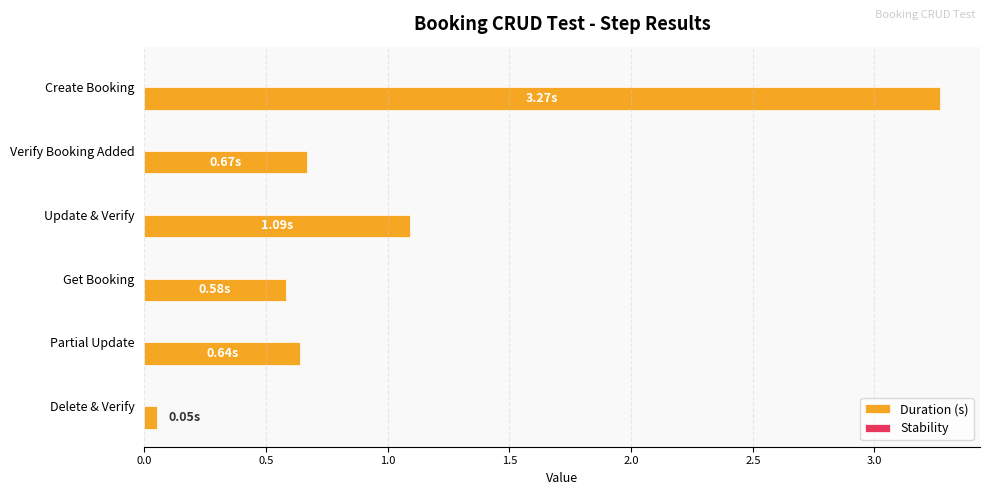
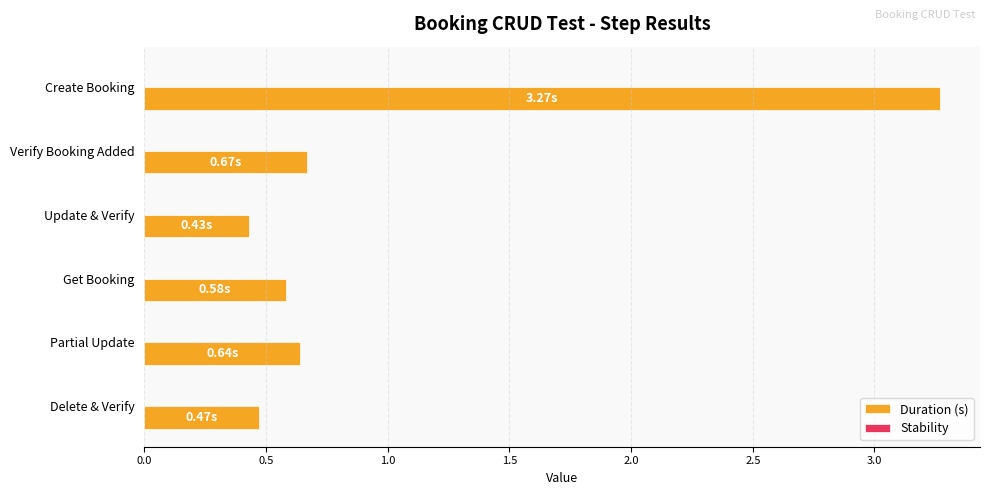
Duration (s), Update & Verify: 1.09s -> 0.43s
Duration (s), Delete & Verify: 0.05s -> 0.47s
